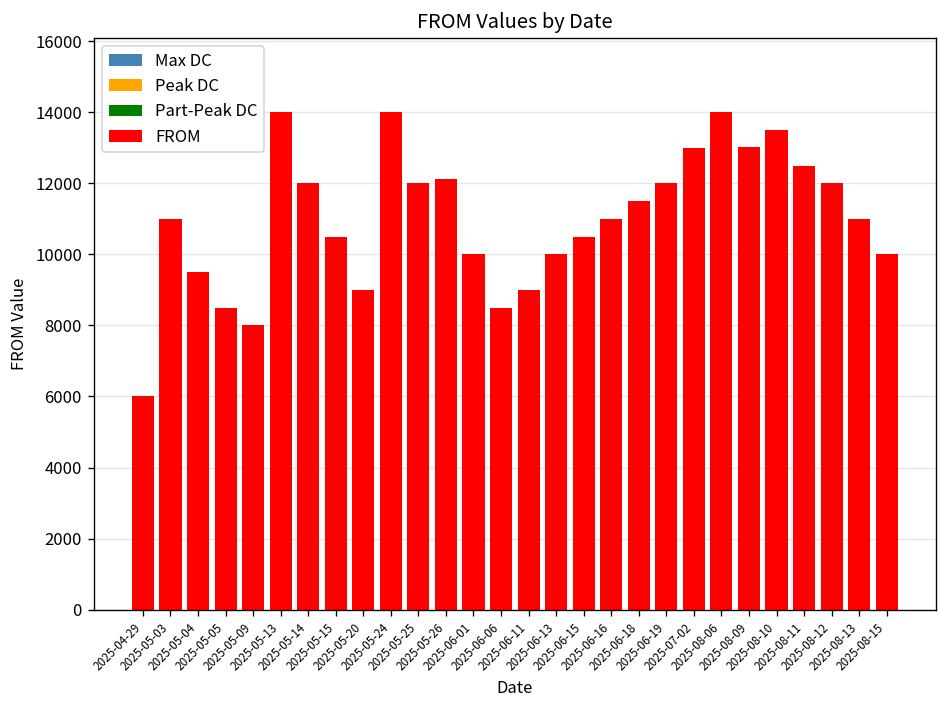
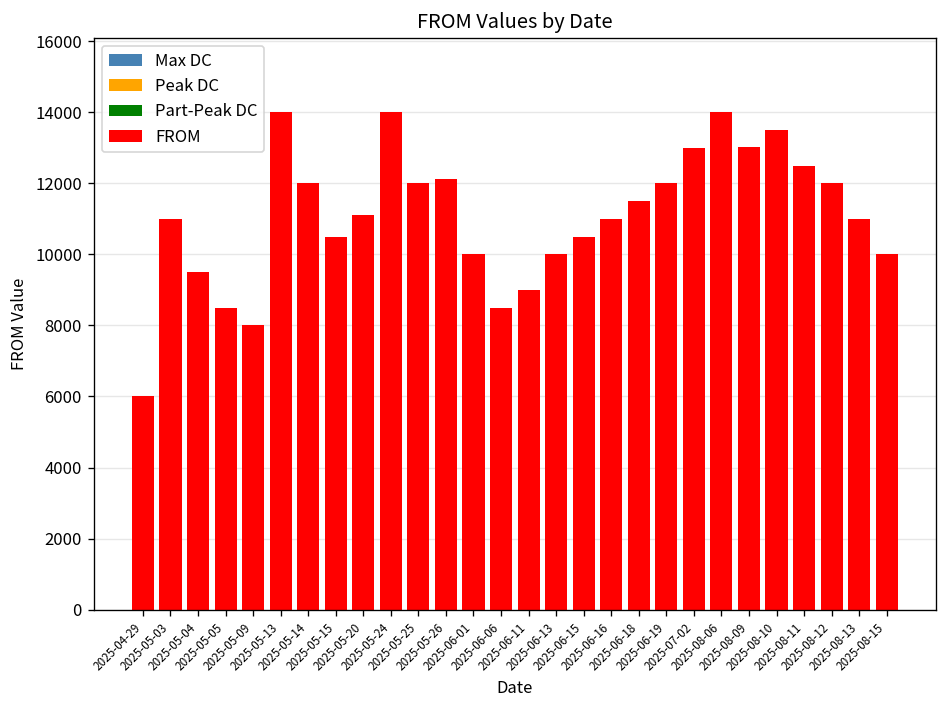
2025-05-20: 9000 -> 11100
